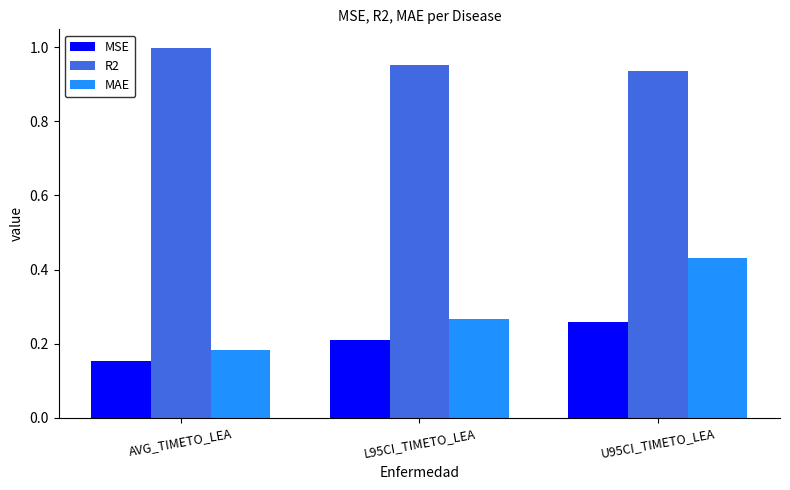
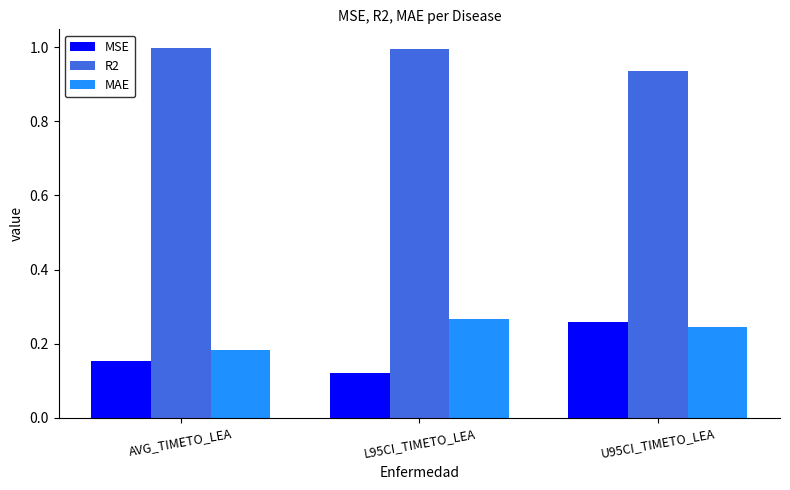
MSE, L95CI_TIMETO_LEA: 0.21 -> 0.12
R2, L95CI_TIMETO_LEA: 0.95 -> 0.99
MAE, U95CI_TIMETO_LEA: 0.43 -> 0.24
